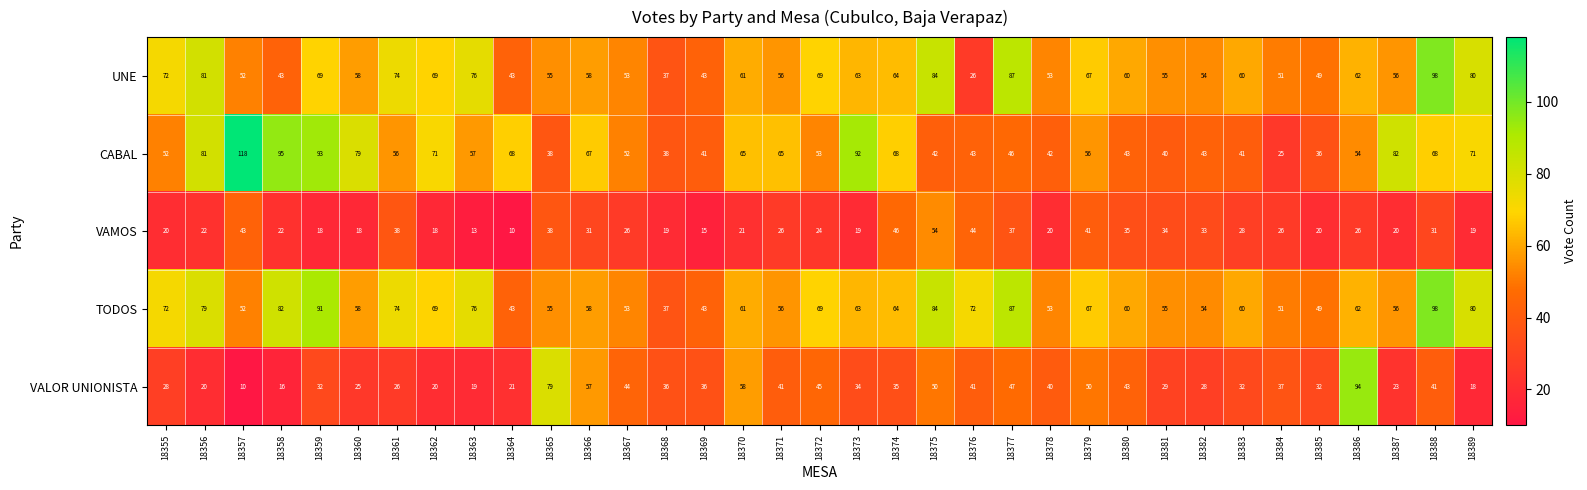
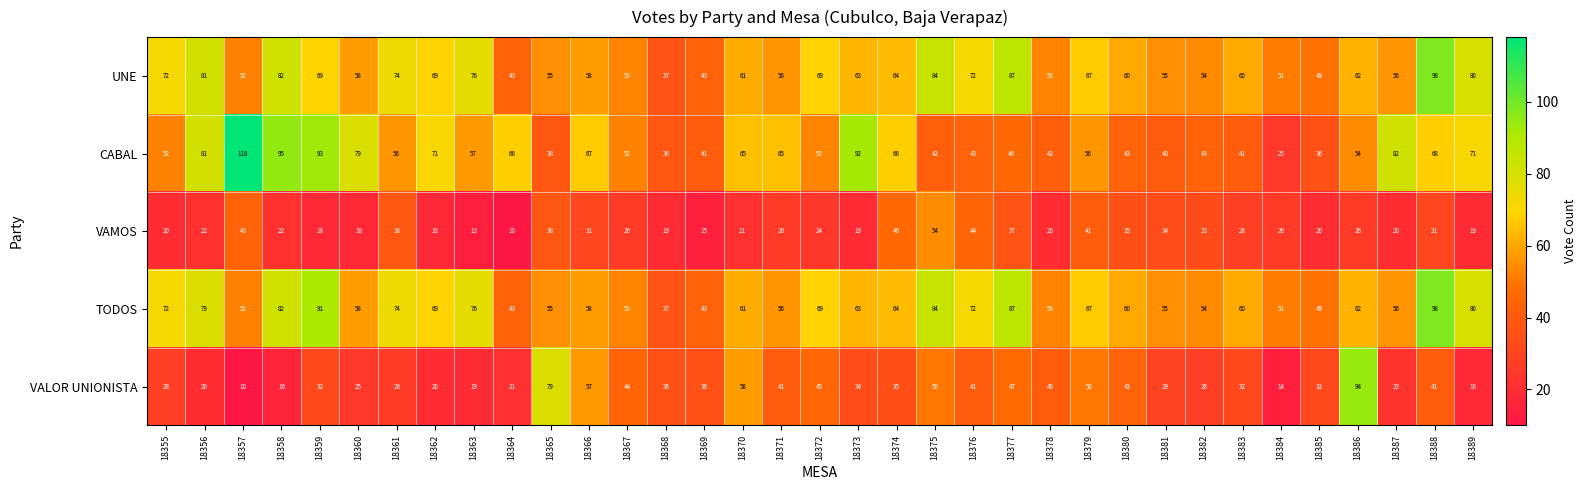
UNE, 18358: 43 -> 82
UNE, 18376: 26 -> 72
VALOR UNIONISTA, 18384: 37 -> 14
